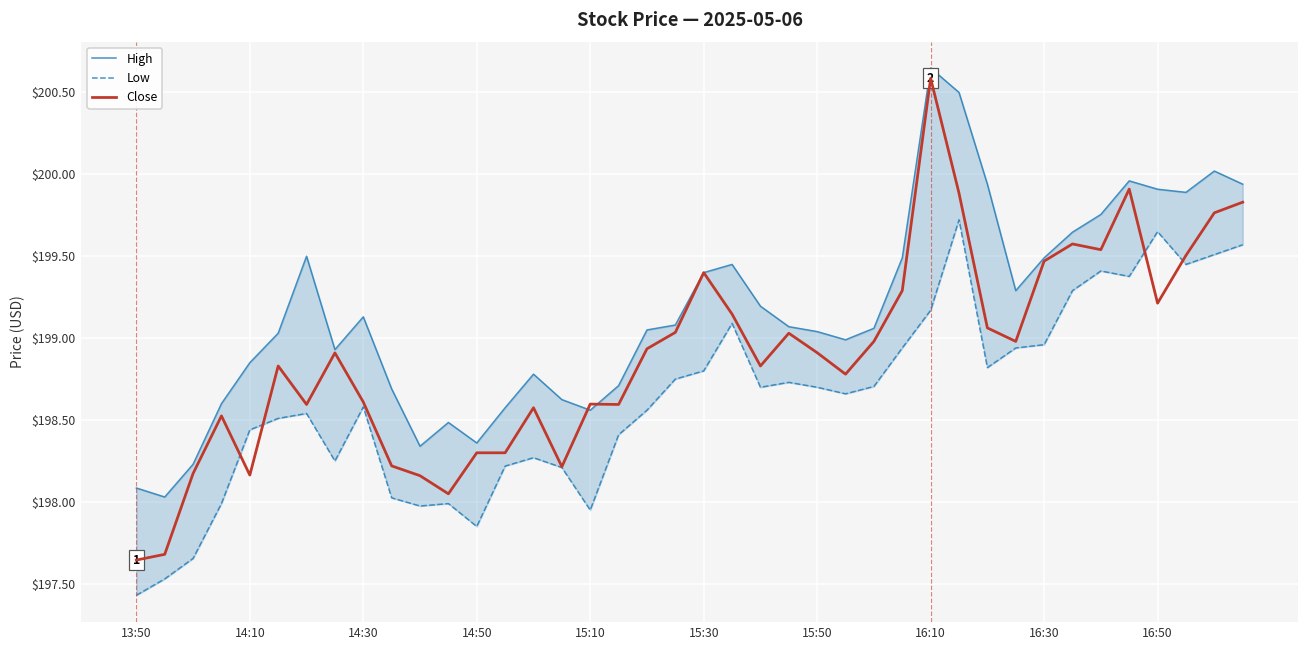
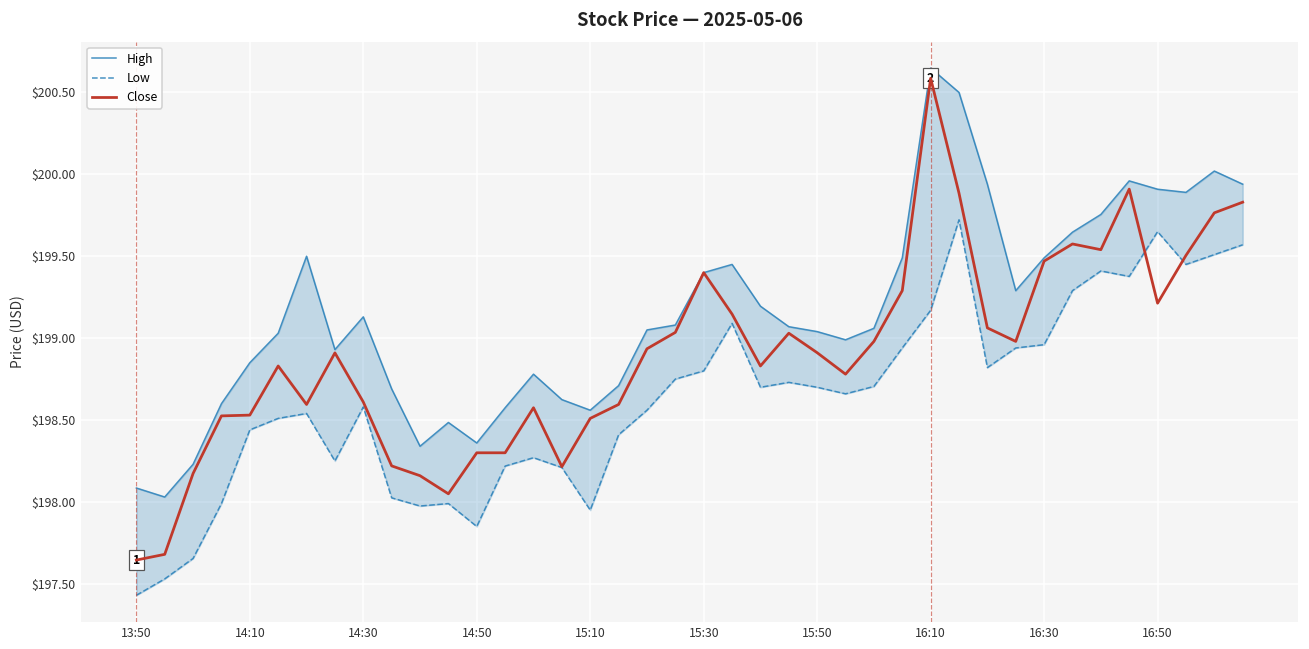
Close, 14:10: $198.16 -> $198.53
Close, 15:10: $198.60 -> $198.51
